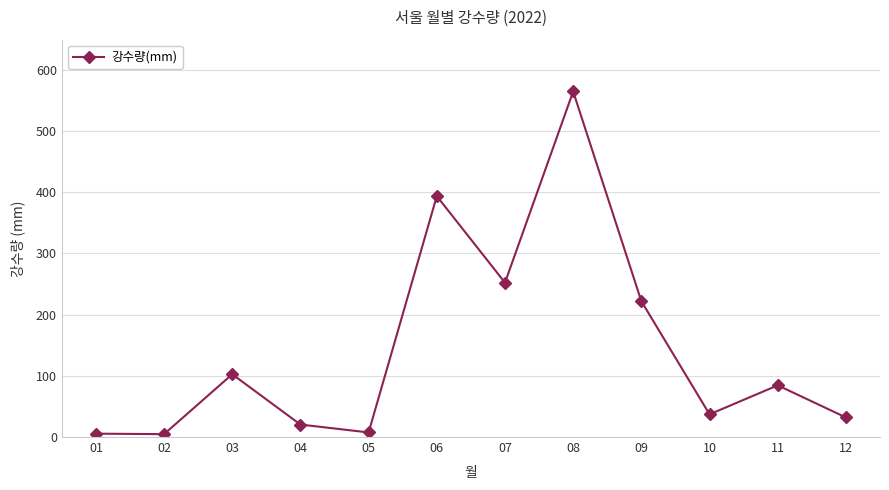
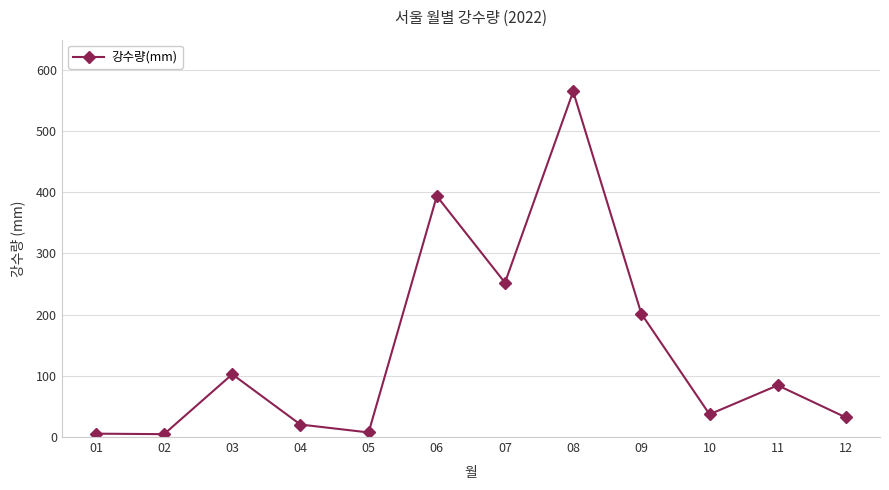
09: 220 -> 200
